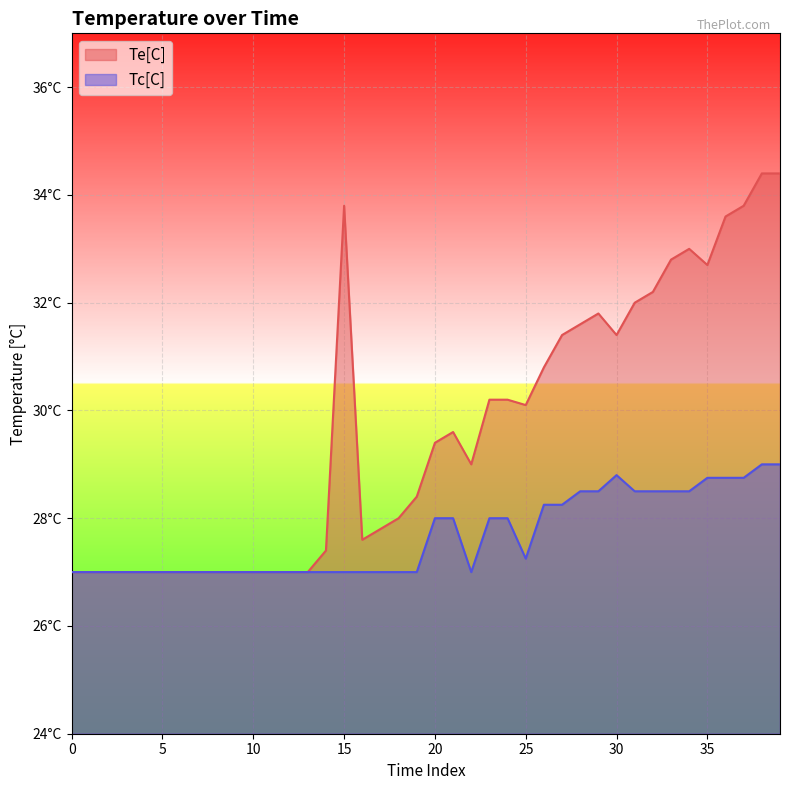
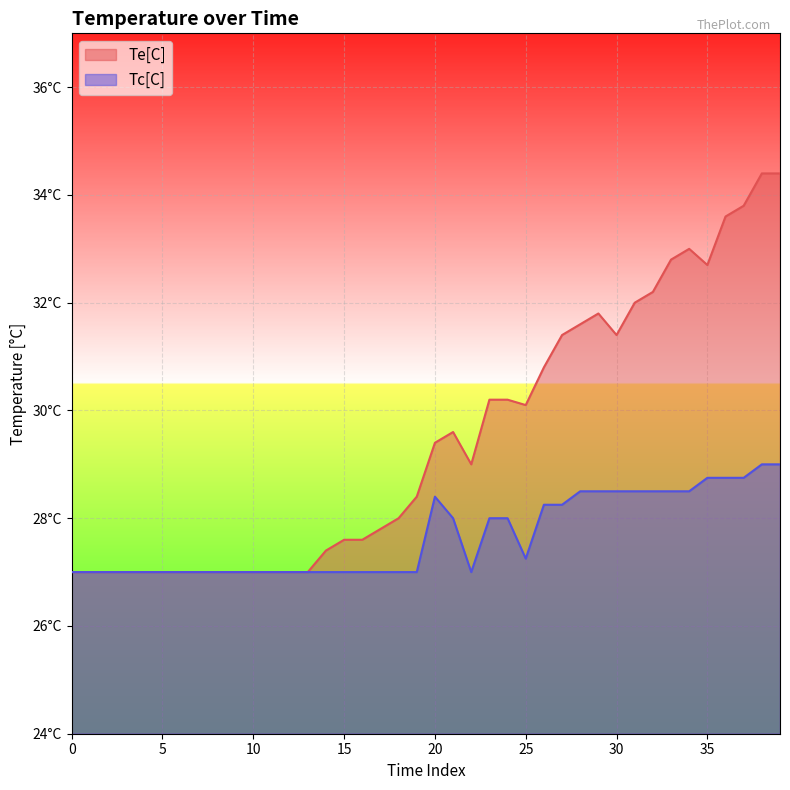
Te[C], 15: 33.8°C -> 27.6°C
Tc[C], 20: 28.0°C -> 28.4°C
Tc[C], 30: 28.8°C -> 28.5°C
